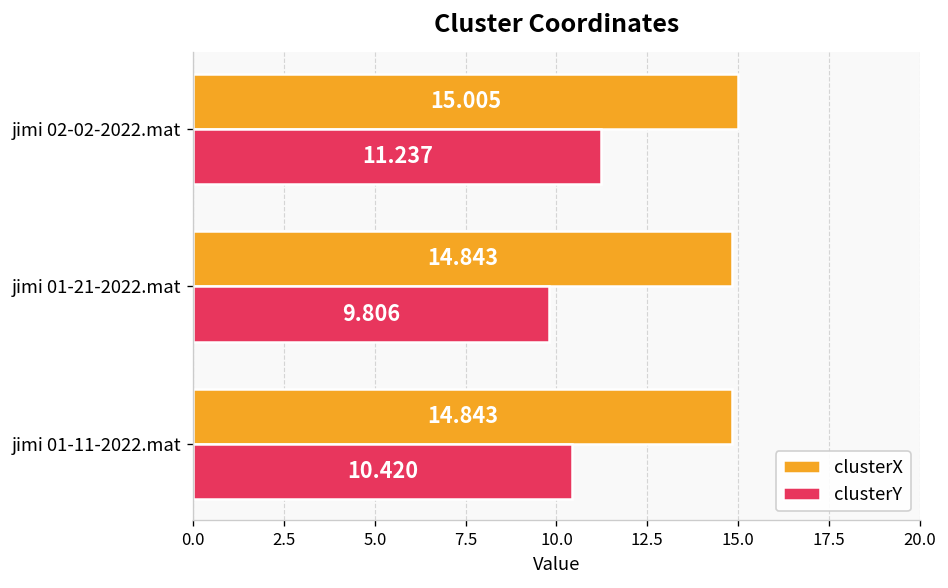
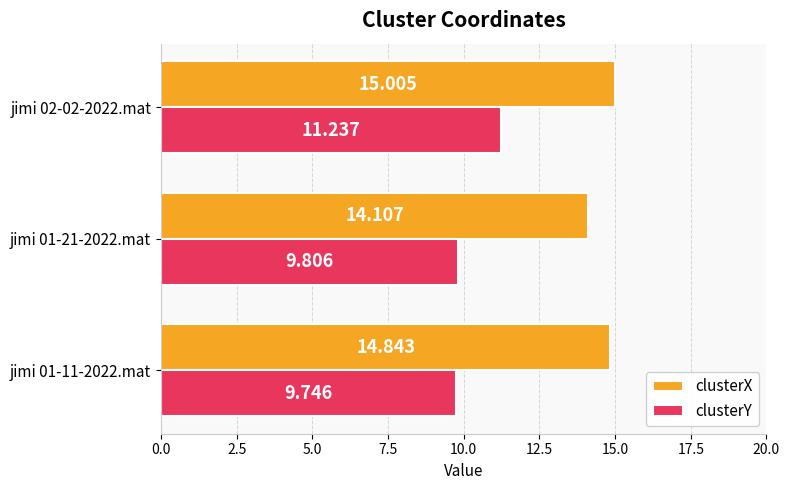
clusterX, jimi 01-21-2022.mat: 14.843 -> 14.107
clusterY, jimi 01-11-2022.mat: 10.420 -> 9.746
